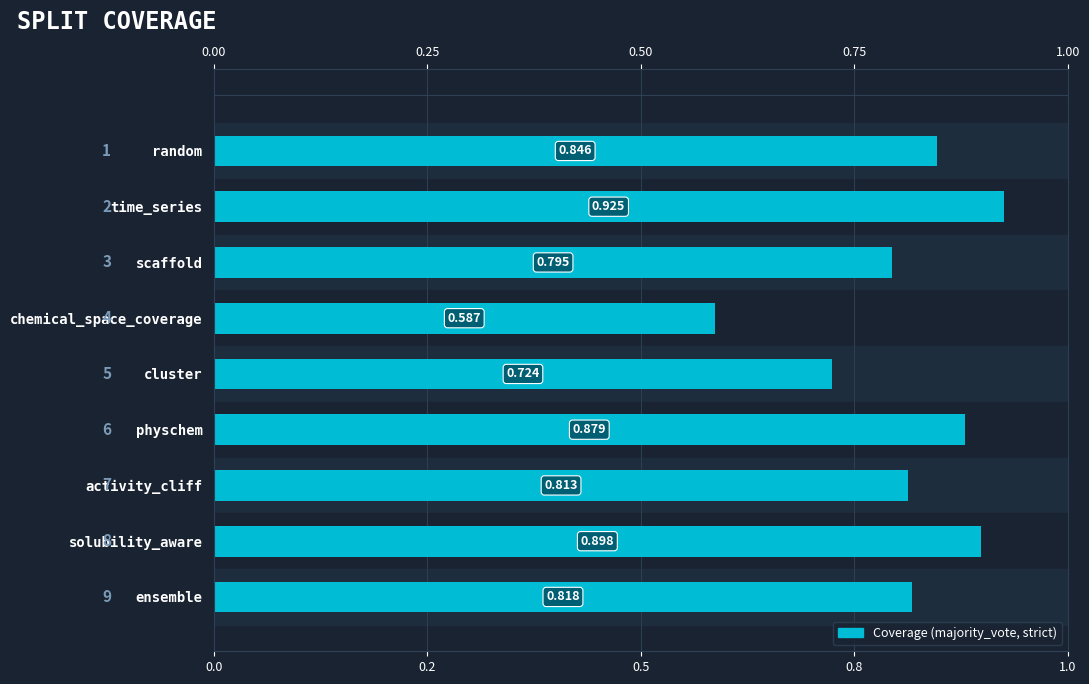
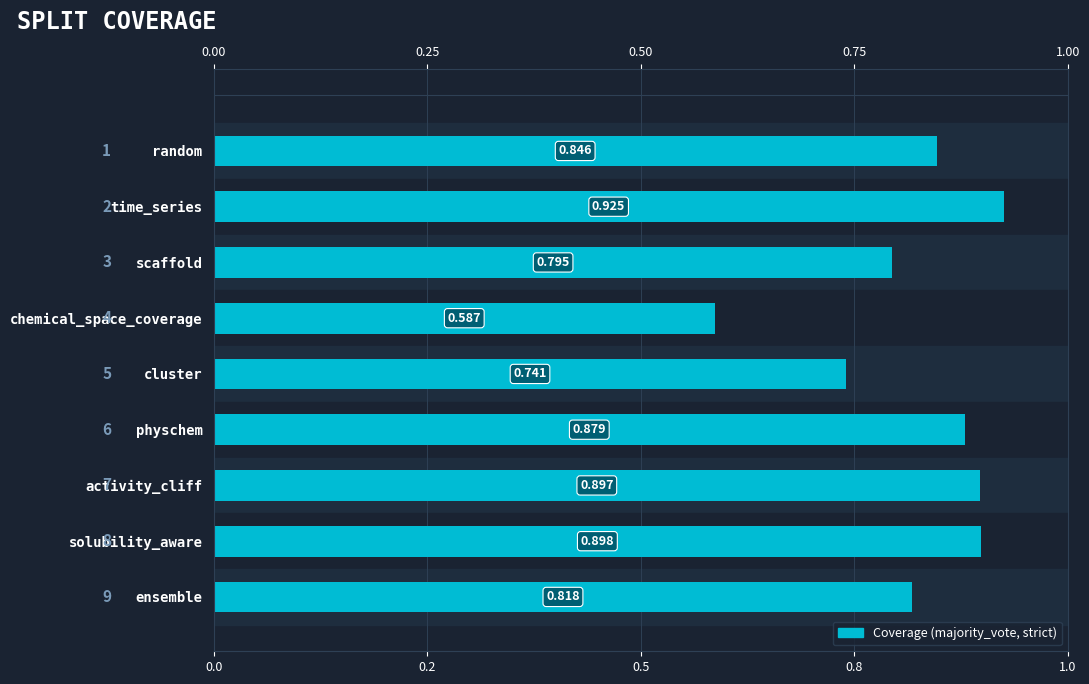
cluster: 0.724 -> 0.741
activity_cliff: 0.813 -> 0.897
